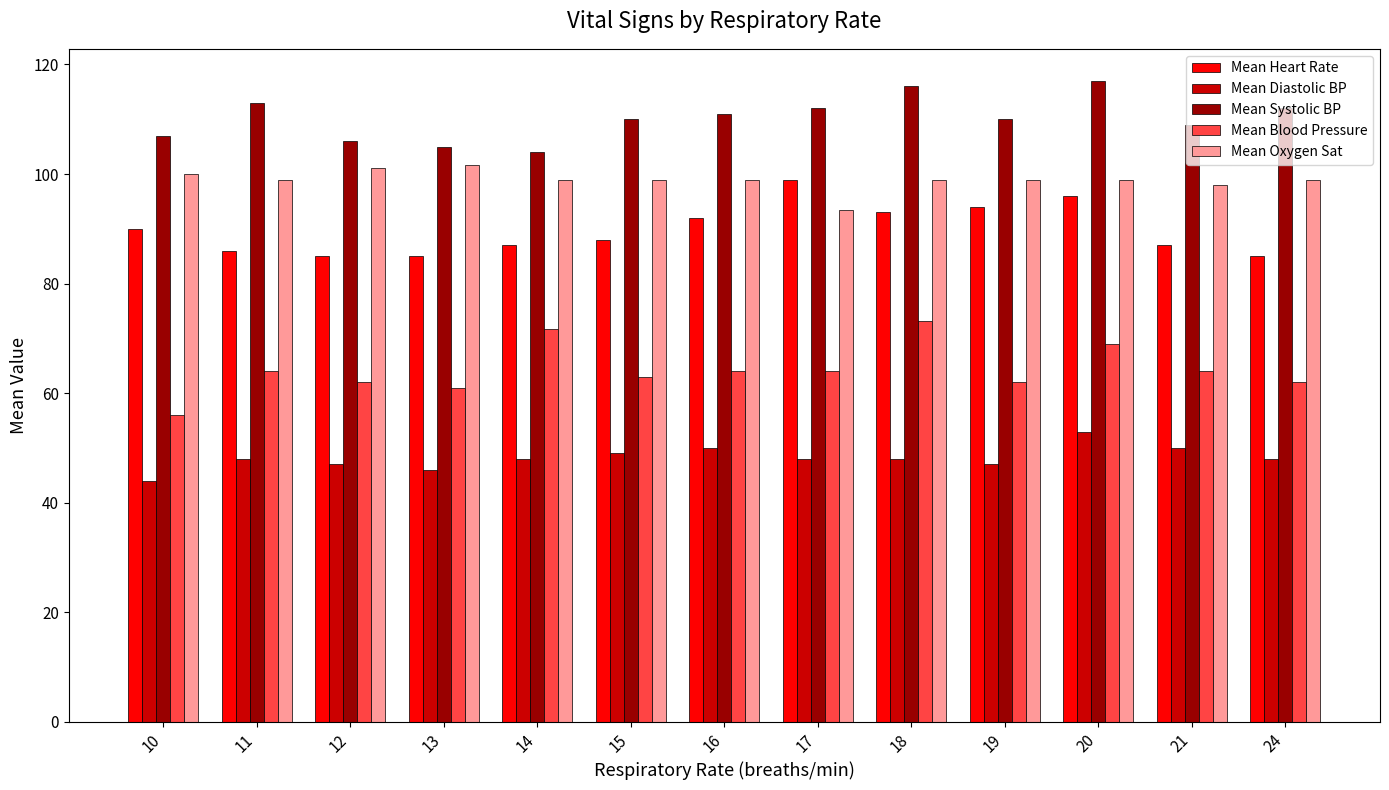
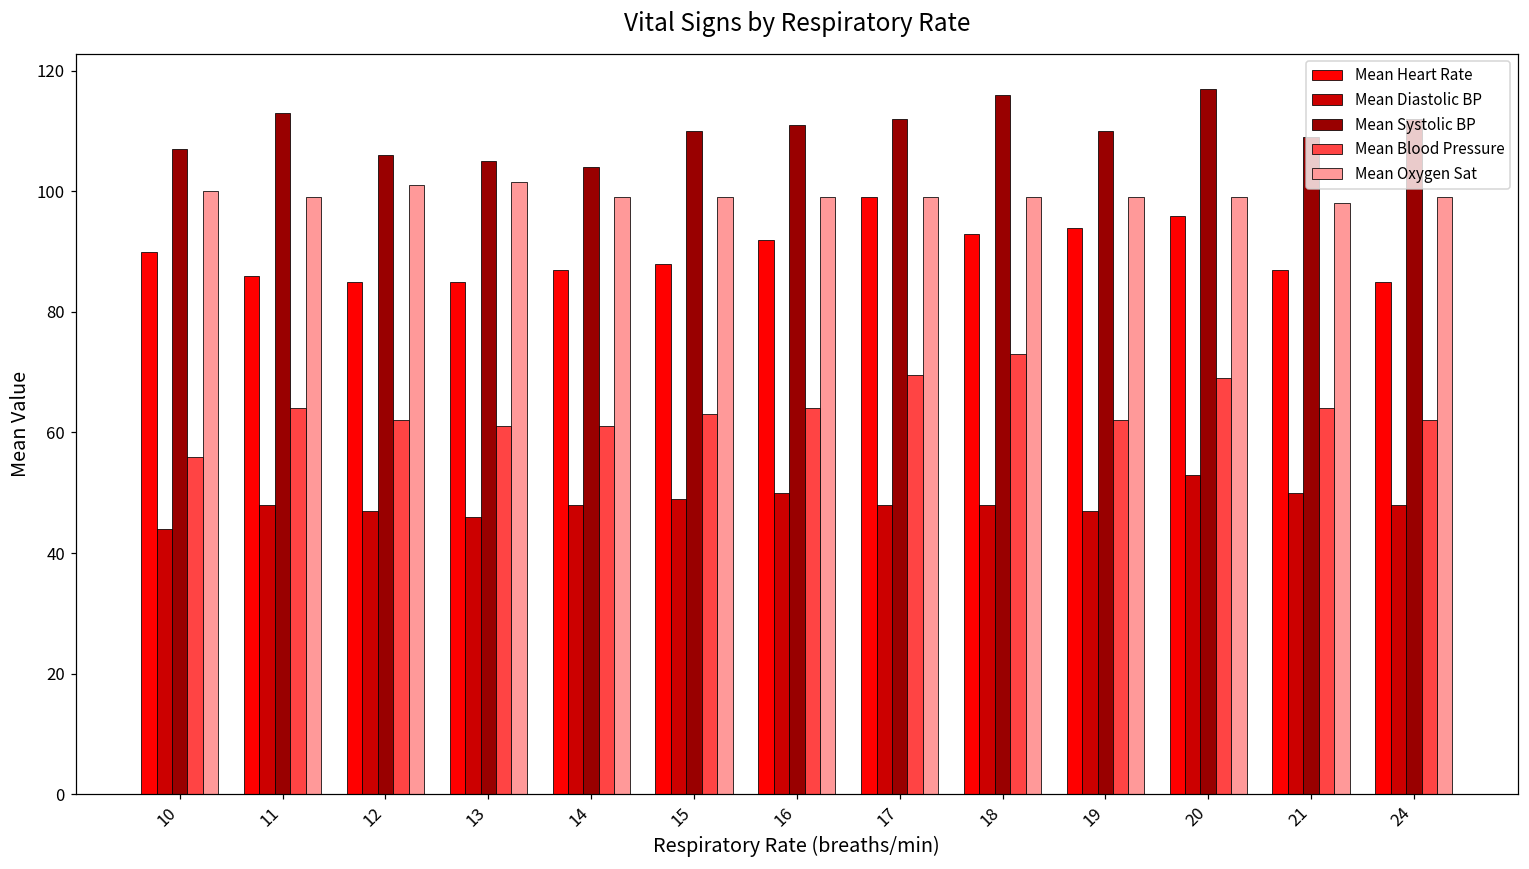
Mean Blood Pressure, 14: 72 -> 61
Mean Blood Pressure, 17: 64 -> 70
Mean Oxygen Sat, 17: 94 -> 99
